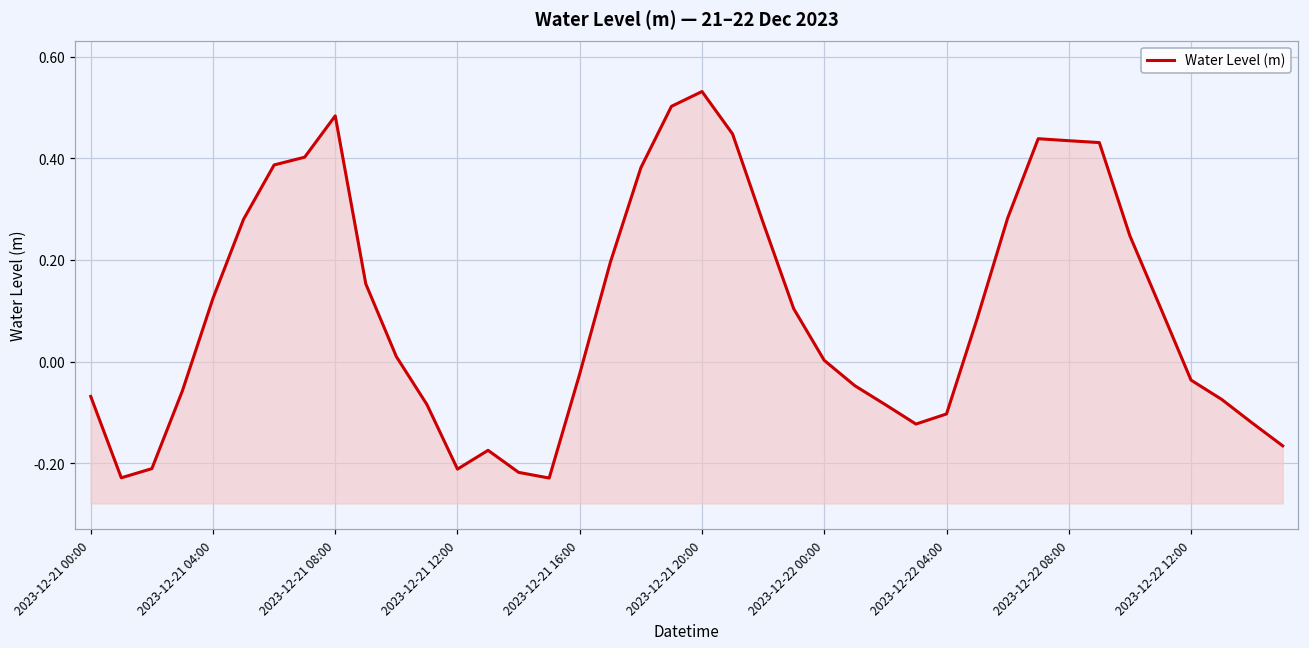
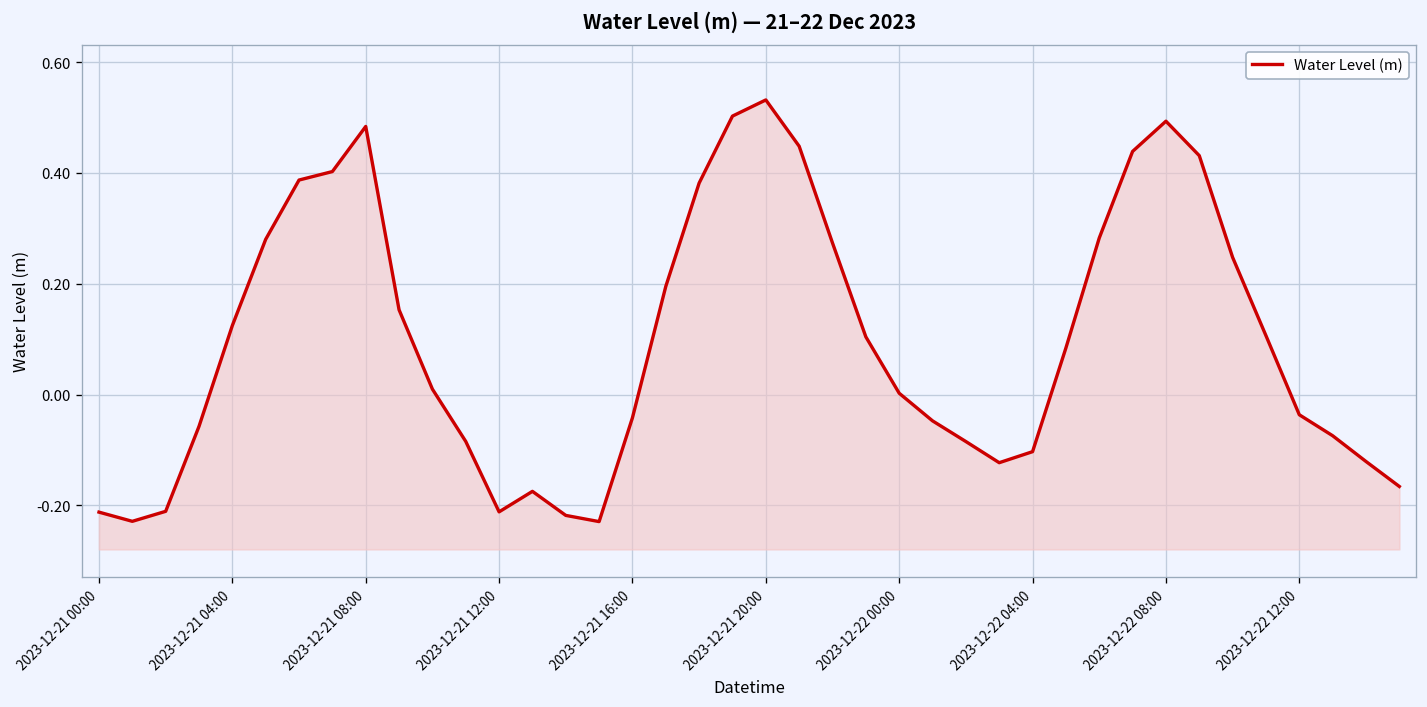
2023-12-21 00:00: -0.07 -> -0.21
2023-12-21 16:00: -0.02 -> -0.04
2023-12-22 08:00: 0.43 -> 0.49
